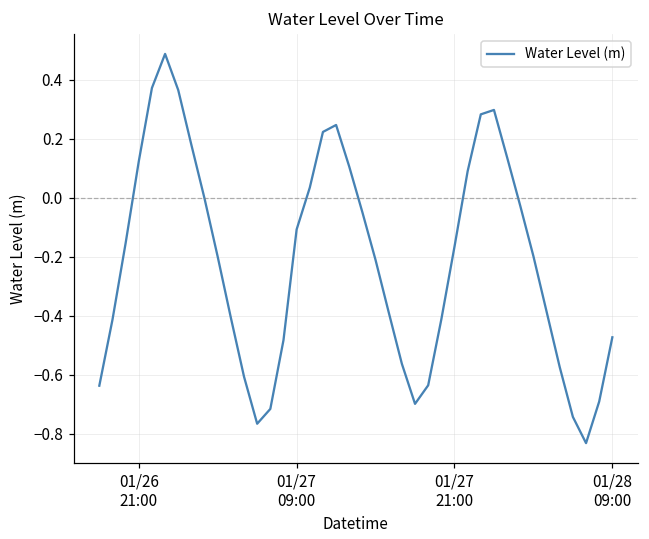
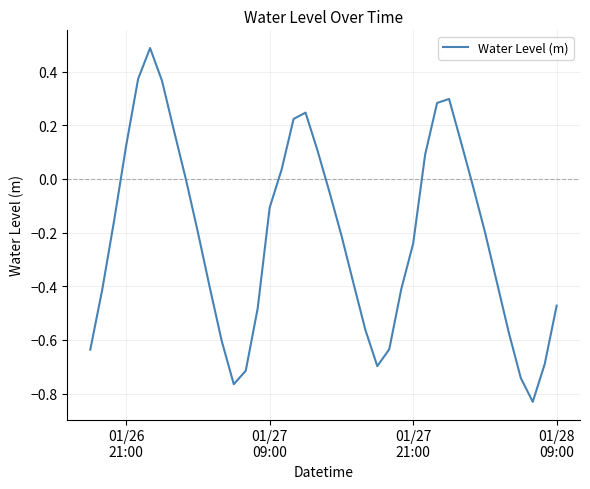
01/27 21:00: -0.17 -> -0.24
